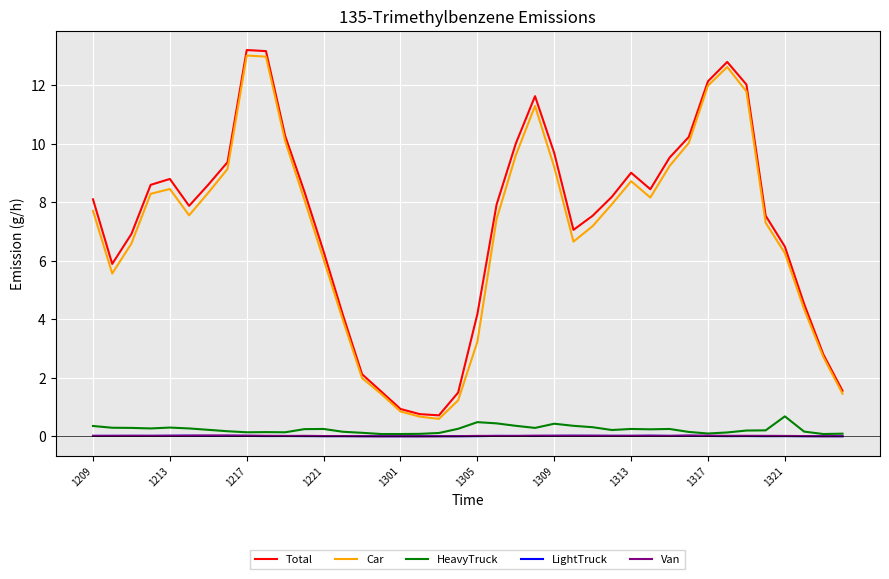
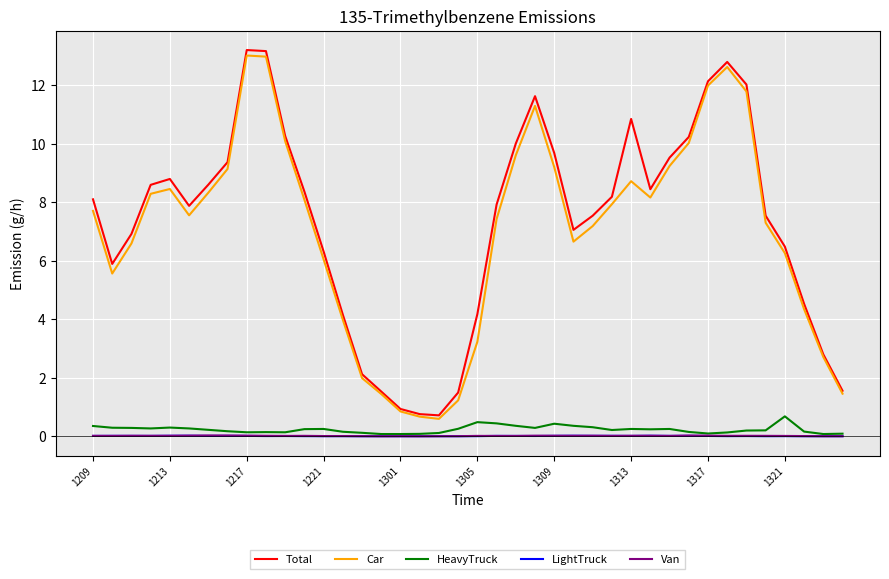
Total, 1313: 9.0 -> 10.8
